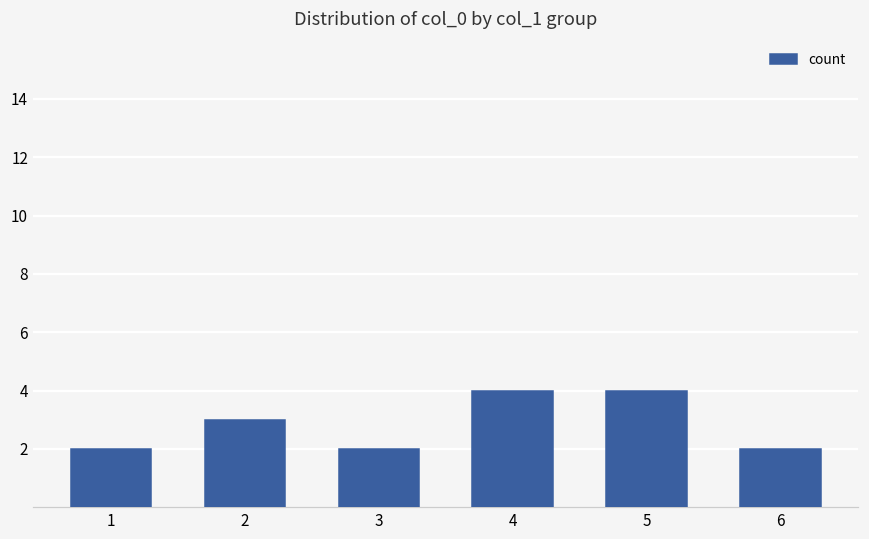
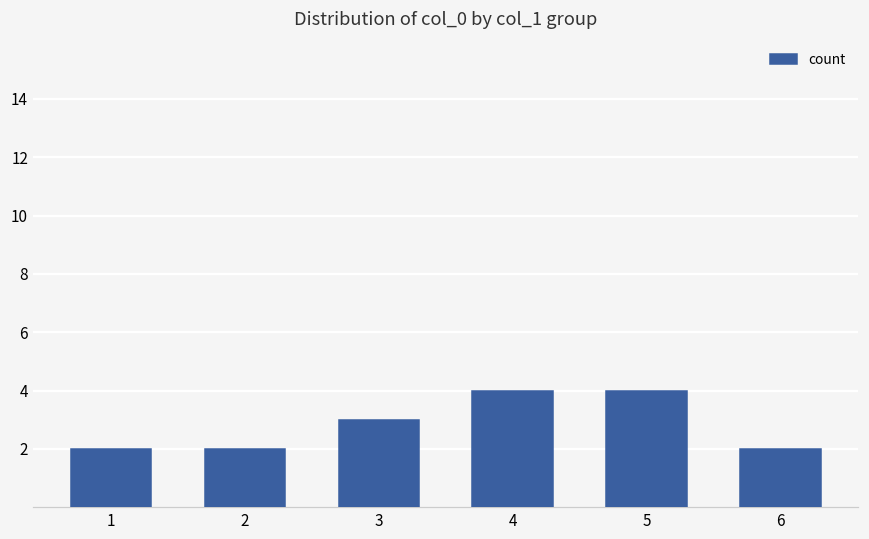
2: 3 -> 2
3: 2 -> 3
